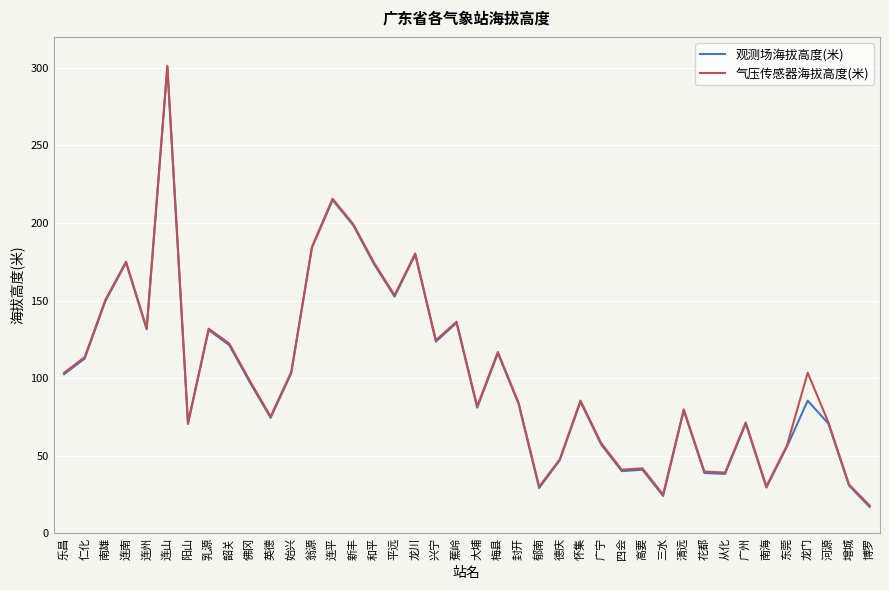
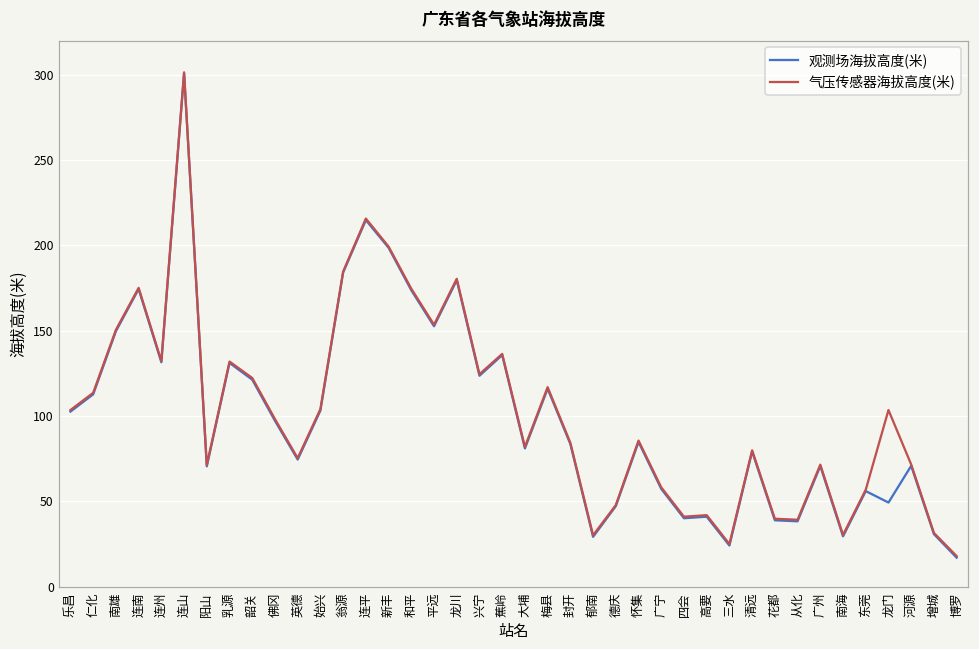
观测场海拔高度(米), 龙门: 86 -> 49
